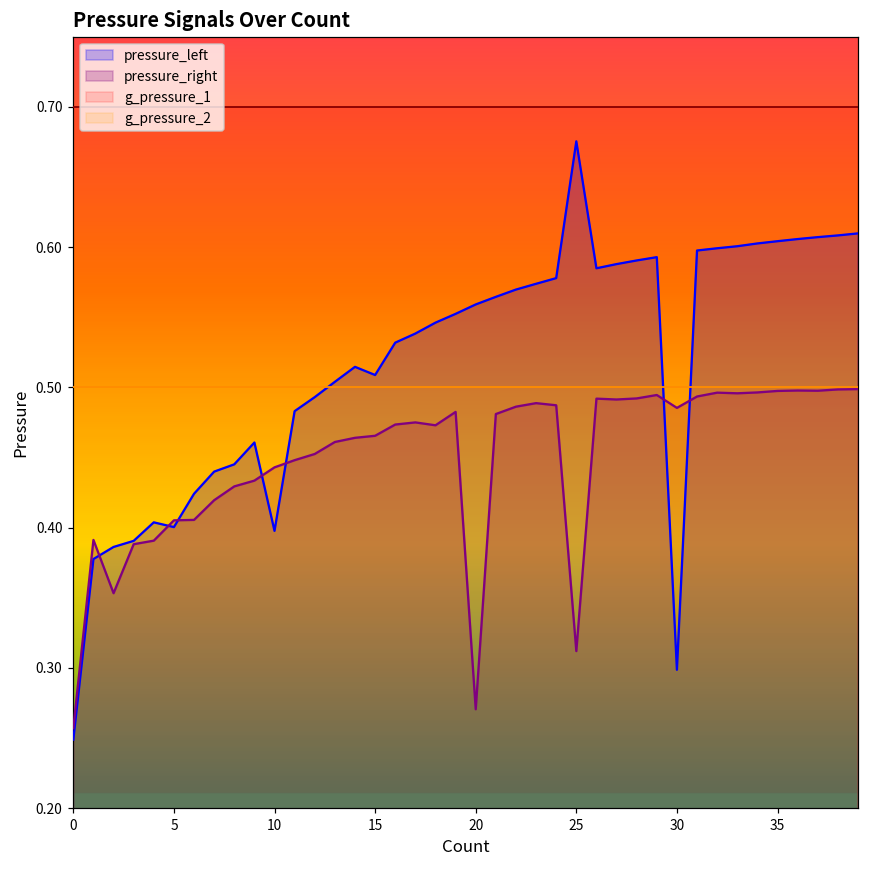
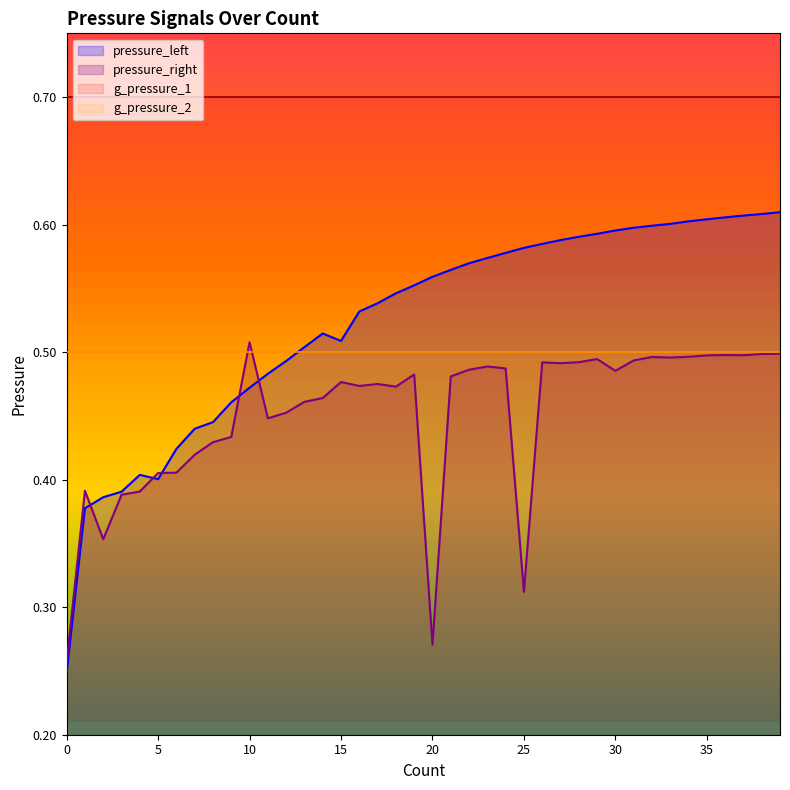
pressure_left, 10: 0.398 -> 0.472
pressure_right, 10: 0.443 -> 0.508
pressure_right, 15: 0.465 -> 0.477
pressure_left, 25: 0.675 -> 0.582
pressure_left, 30: 0.299 -> 0.595
